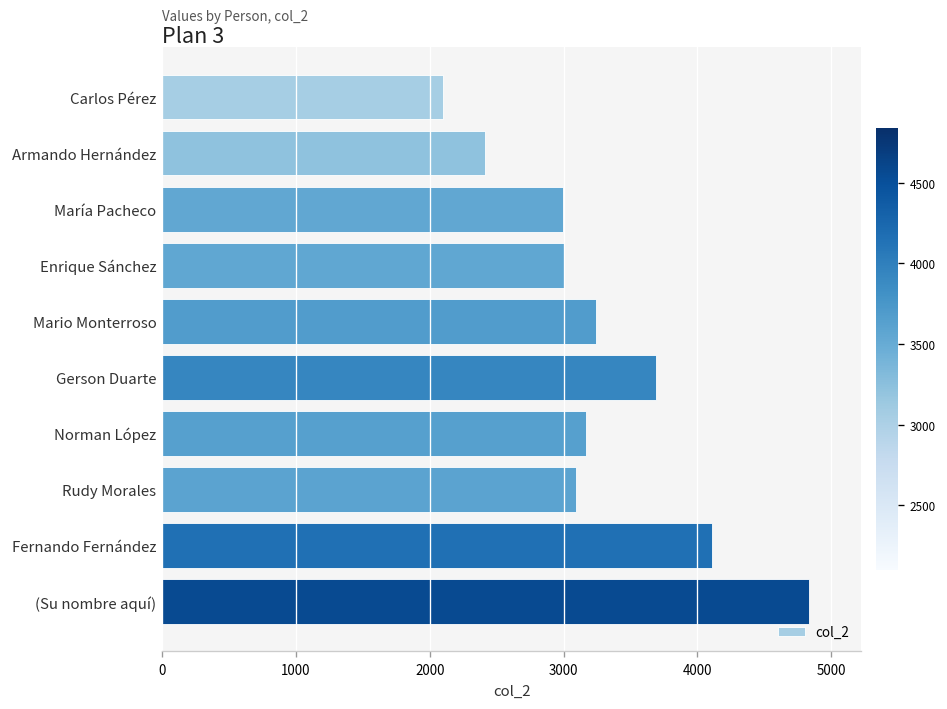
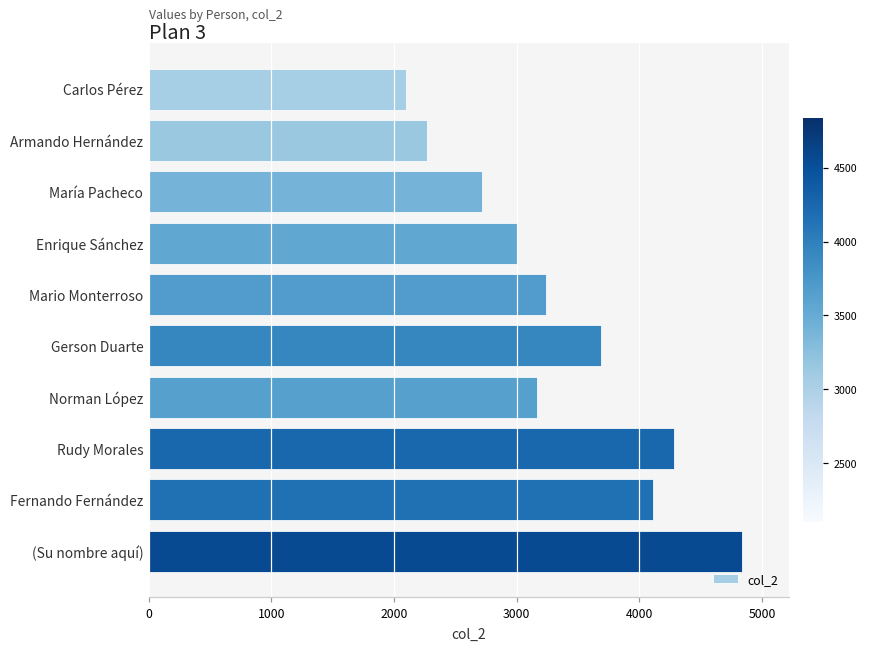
Armando Hernández: 2410 -> 2270
María Pacheco: 3000 -> 2710
Rudy Morales: 3090 -> 4280
